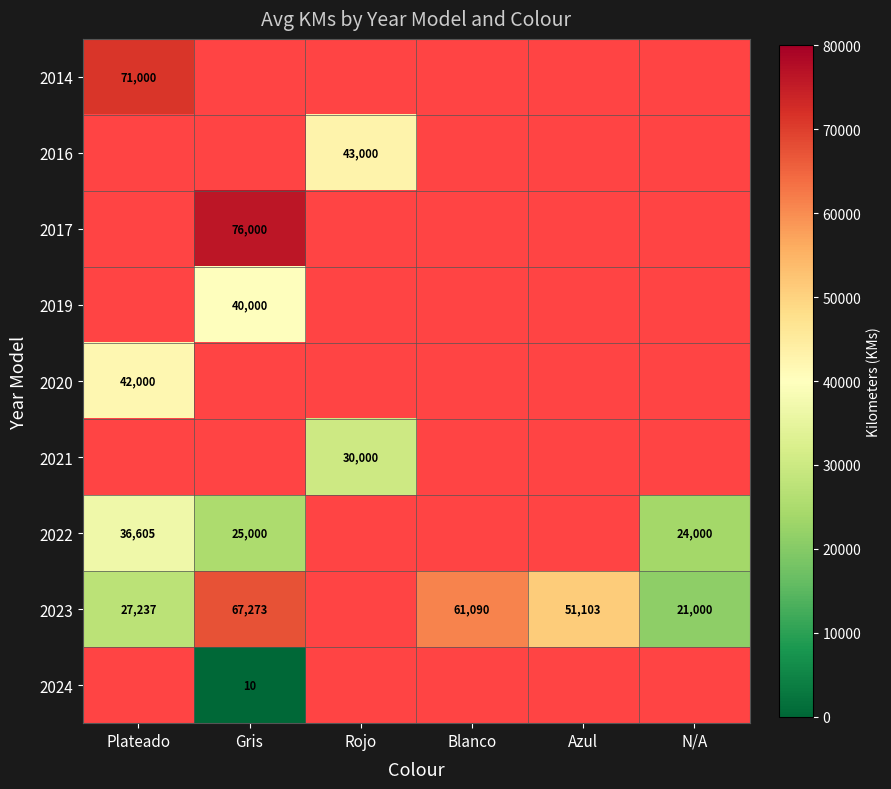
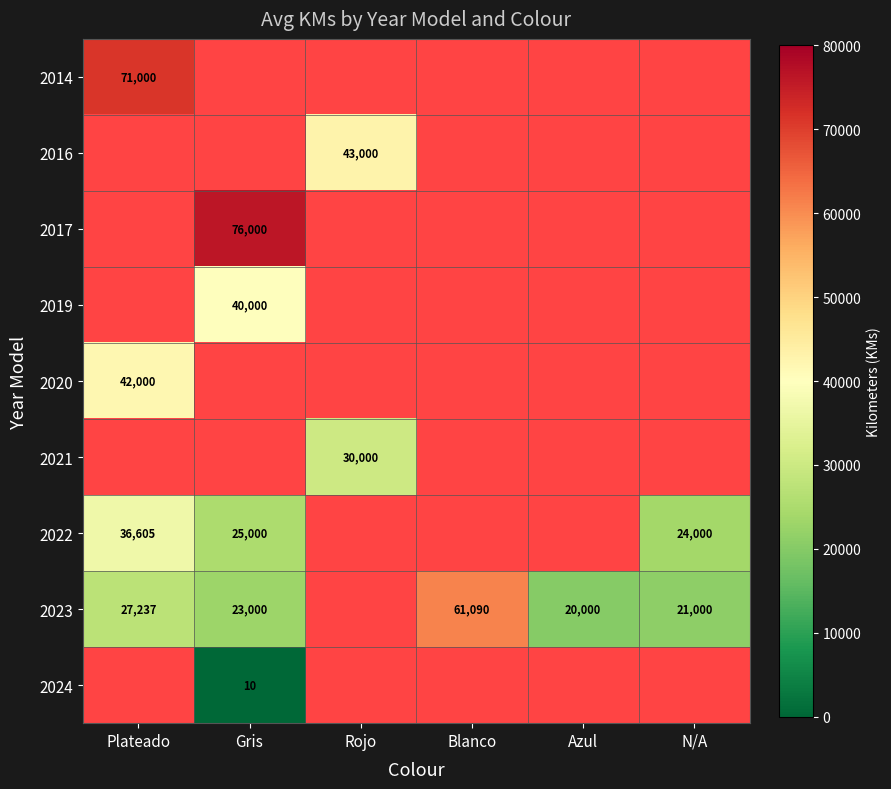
2023, Gris: 67,273 -> 23,000
2023, Azul: 51,103 -> 20,000
